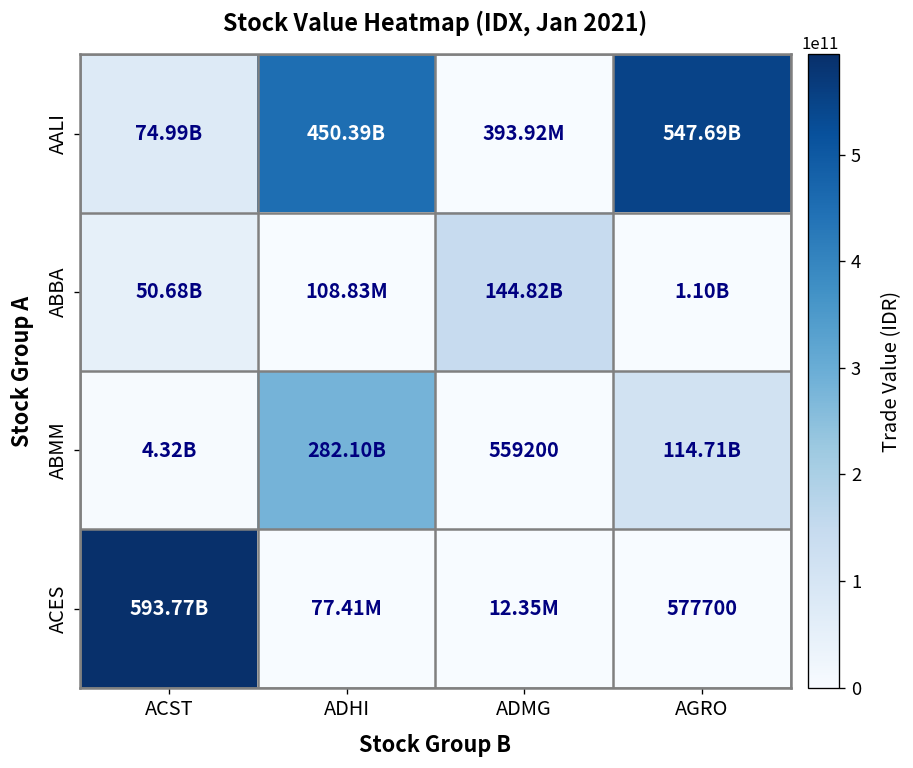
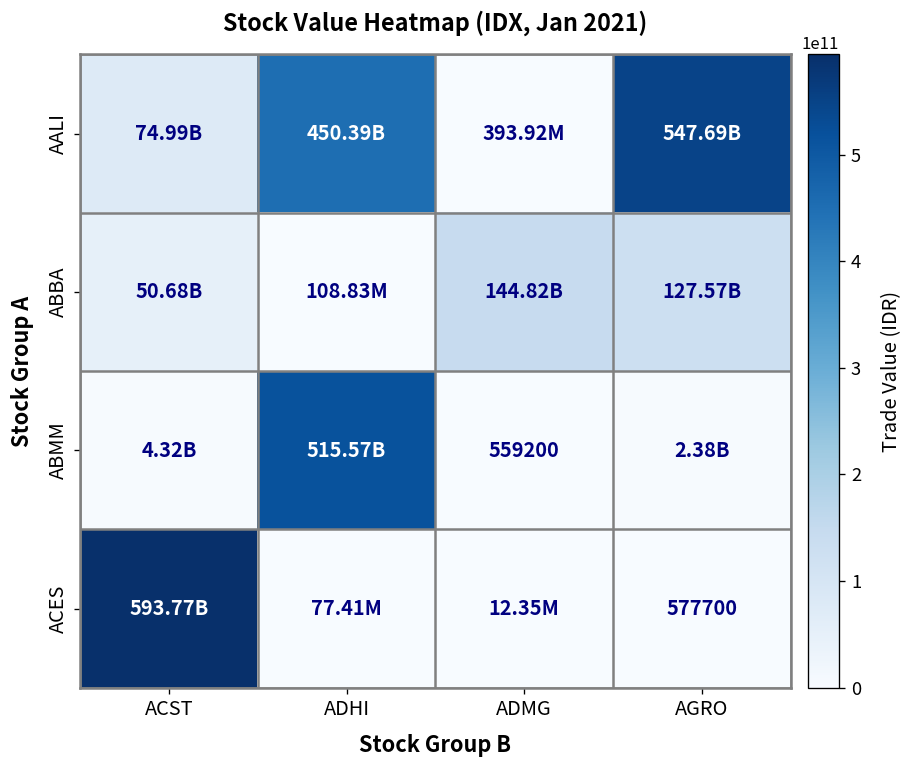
ABBA, AGRO: 1.10B -> 127.57B
ABMM, ADHI: 282.10B -> 515.57B
ABMM, AGRO: 114.71B -> 2.38B
